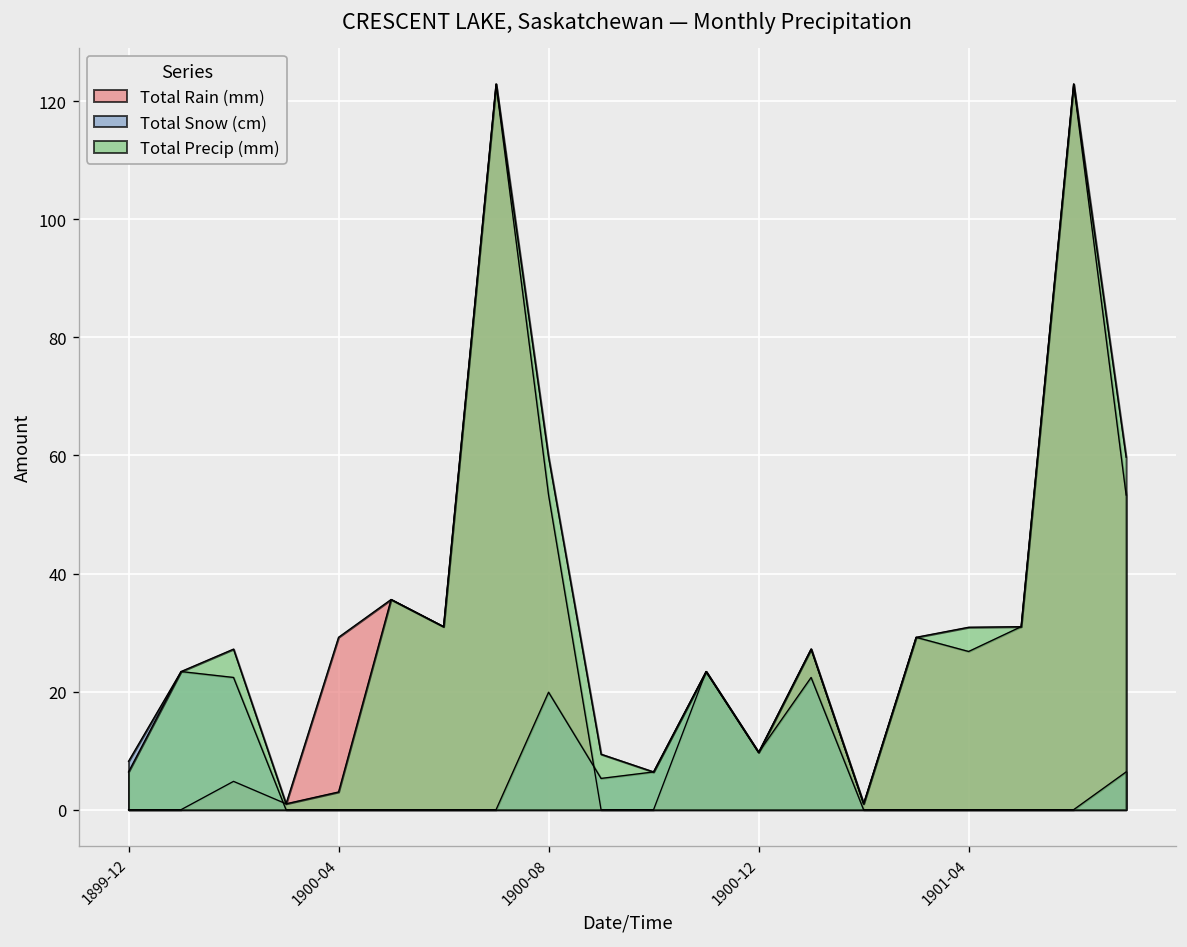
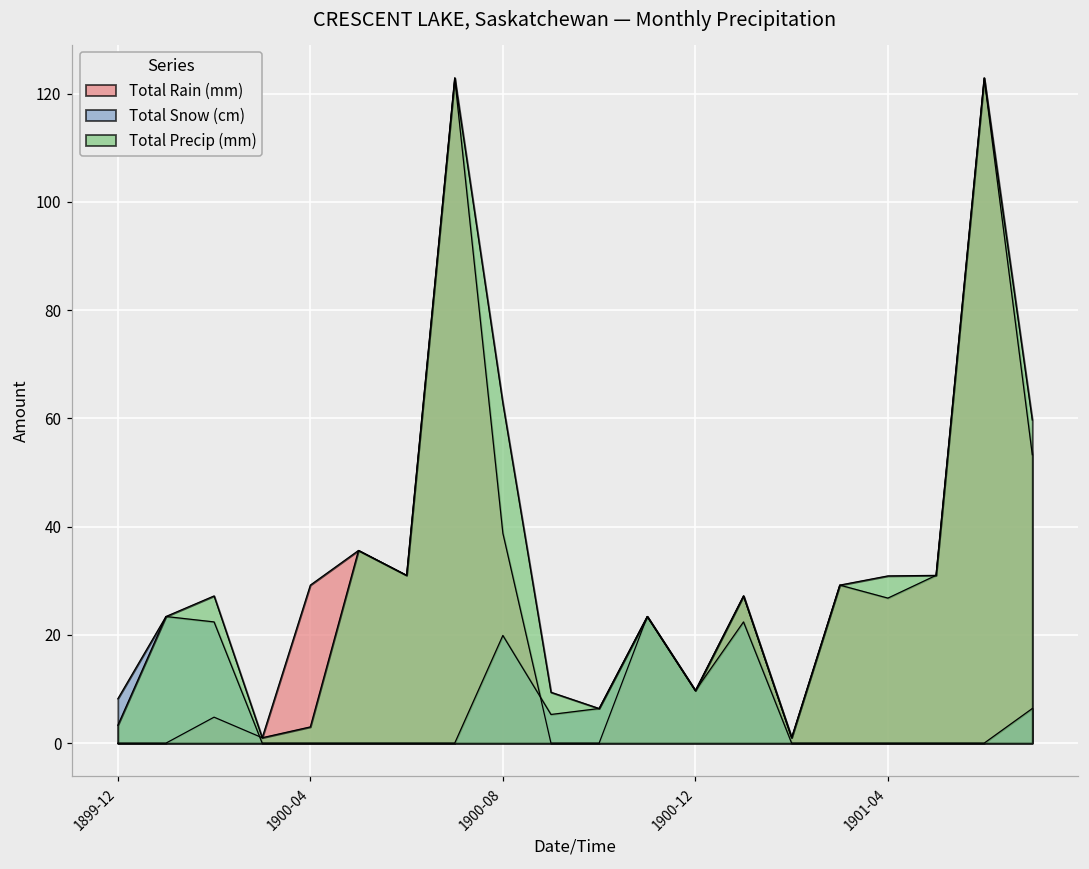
Total Precip (mm), 1899-12: 6 -> 3
Total Rain (mm), 1900-08: 53 -> 39
Total Precip (mm), 1900-08: 60 -> 63
